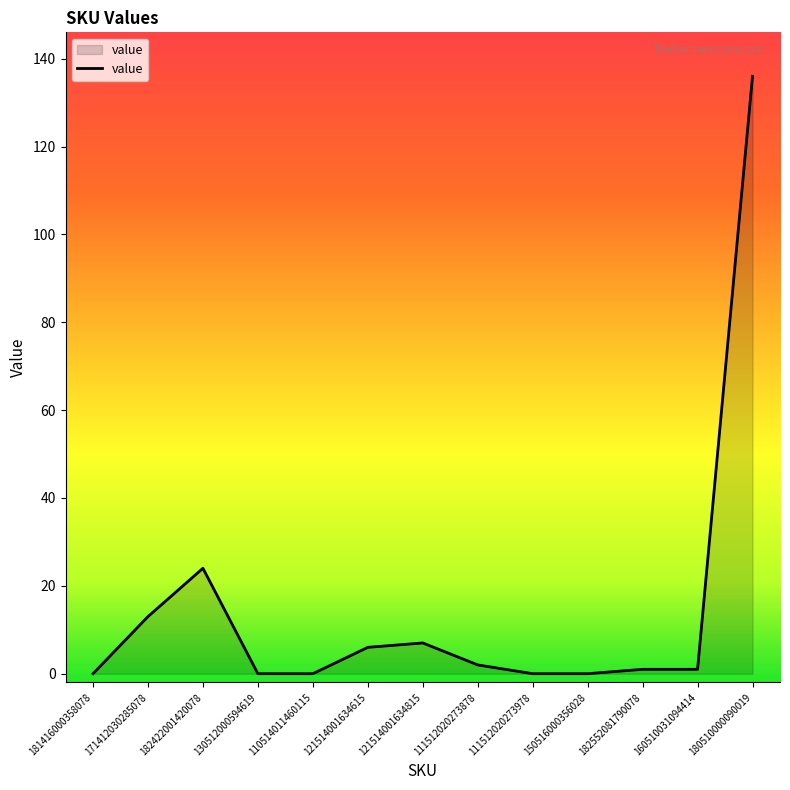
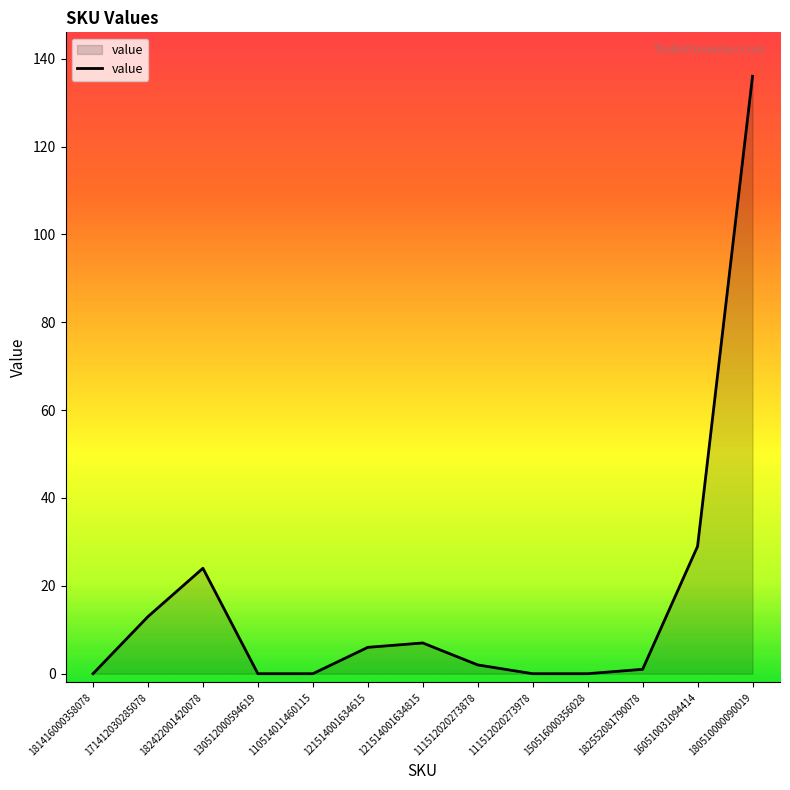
160510031094414: 1 -> 29
